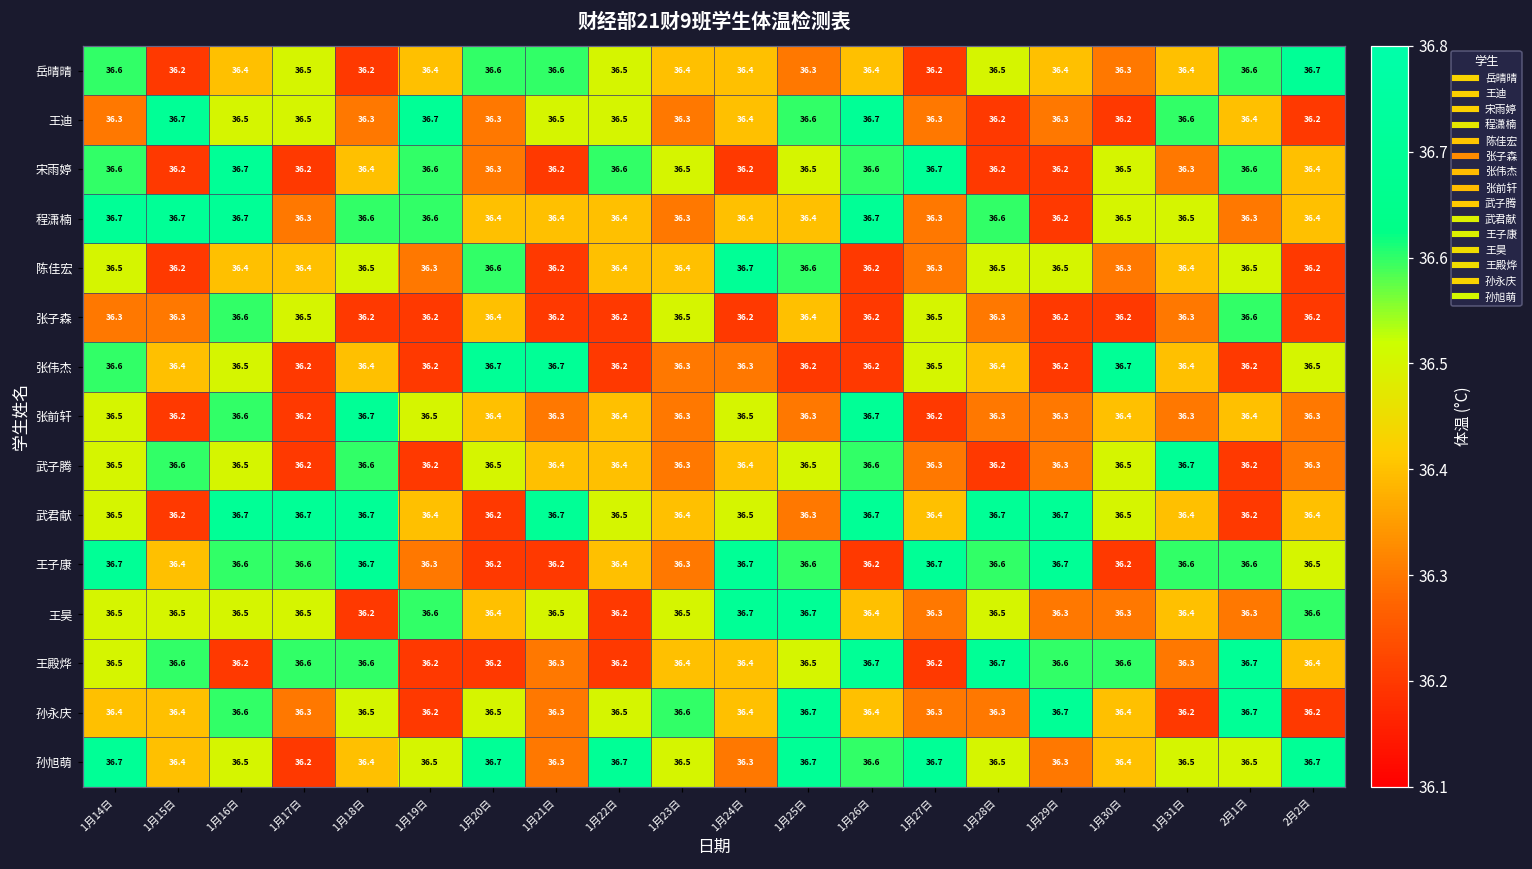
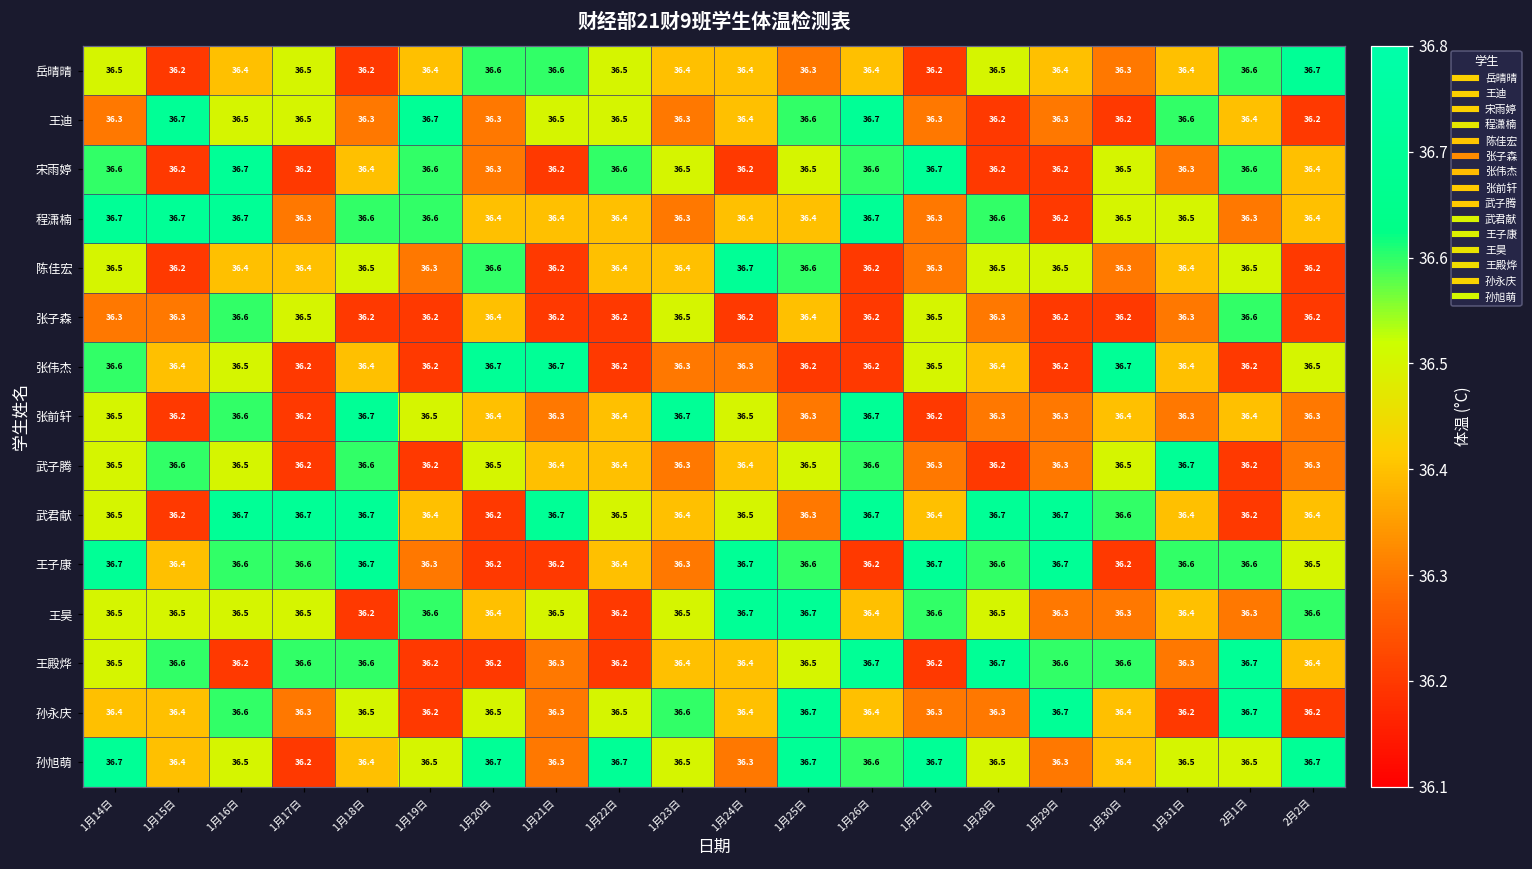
岳晴晴, 1月14日: 36.6 -> 36.5
张前轩, 1月23日: 36.3 -> 36.7
武君献, 1月30日: 36.5 -> 36.6
王昊, 1月27日: 36.3 -> 36.6
